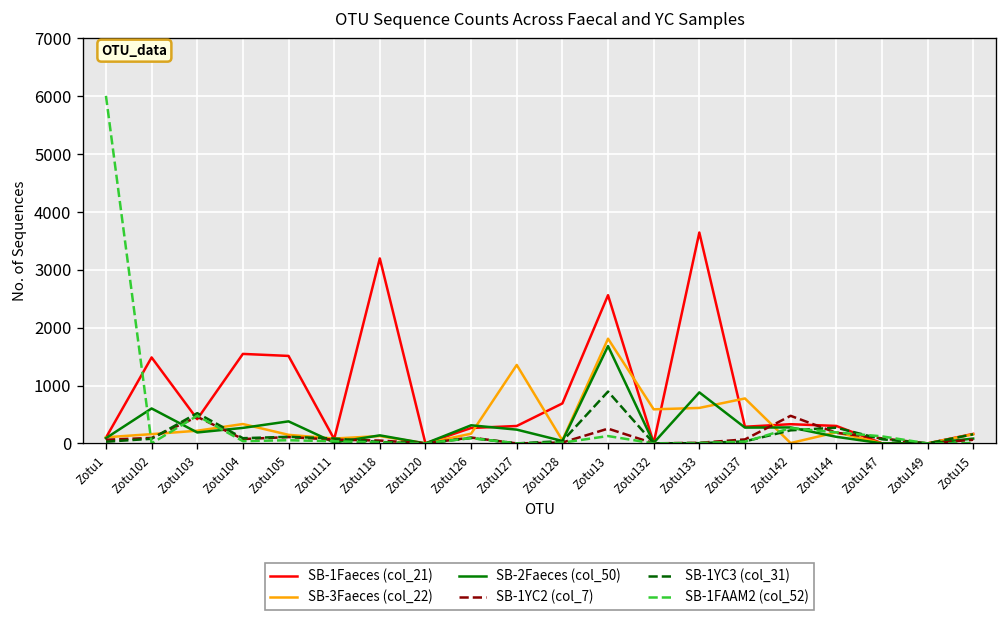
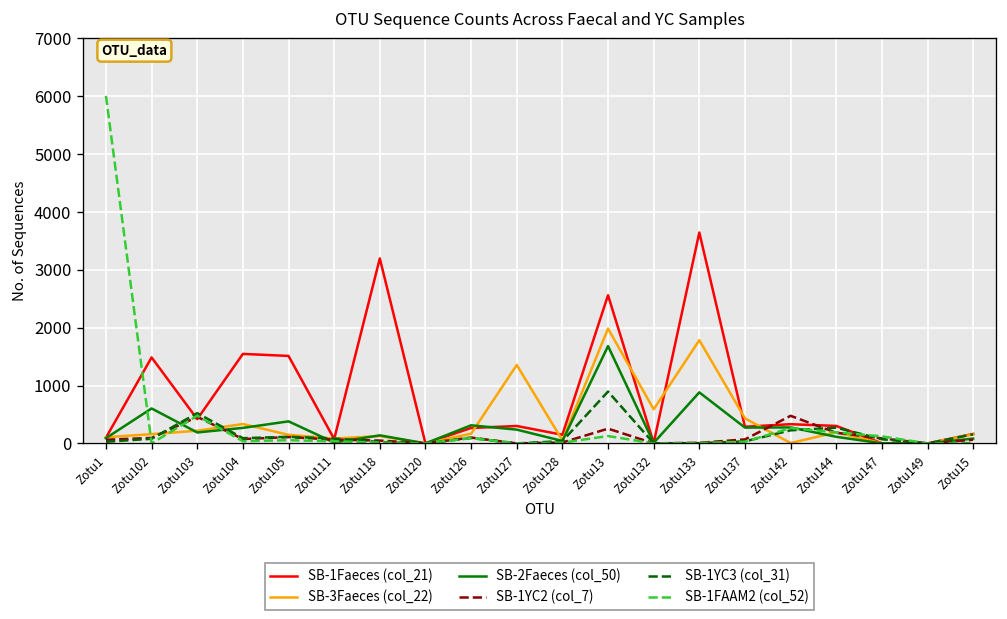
SB-1Faeces (col_21), Zotu128: 700 -> 100
SB-3Faeces (col_22), Zotu13: 1800 -> 2000
SB-3Faeces (col_22), Zotu133: 600 -> 1800
SB-3Faeces (col_22), Zotu137: 800 -> 400
